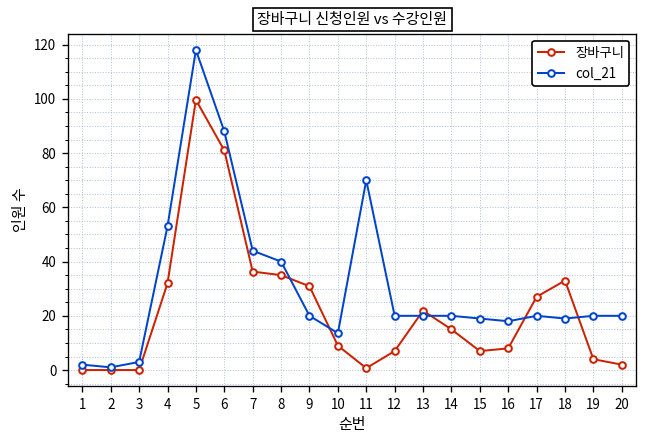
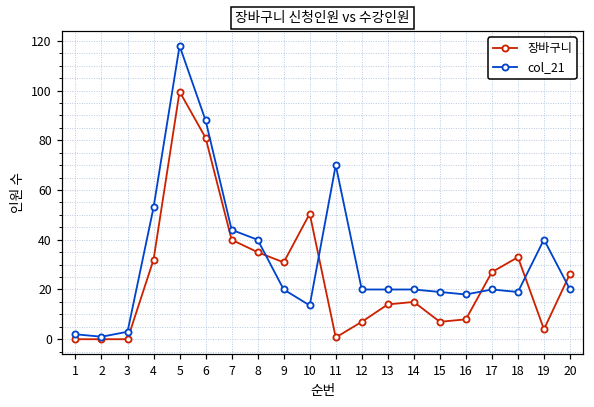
장바구니, 7: 36 -> 40
장바구니, 10: 9 -> 51
장바구니, 13: 22 -> 14
col_21, 19: 20 -> 40
장바구니, 20: 2 -> 26
